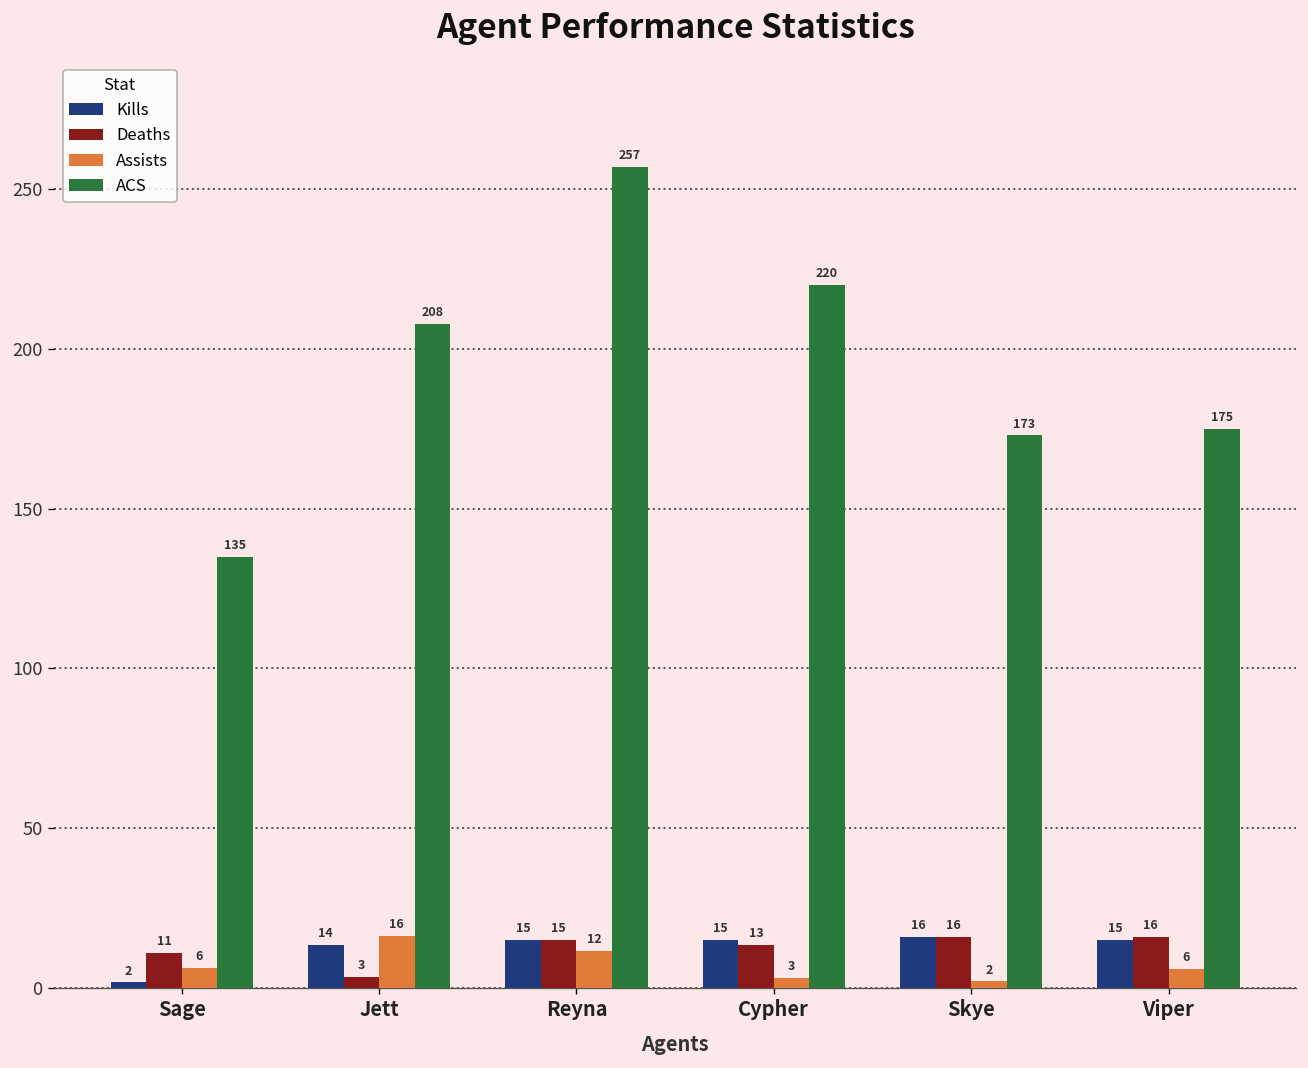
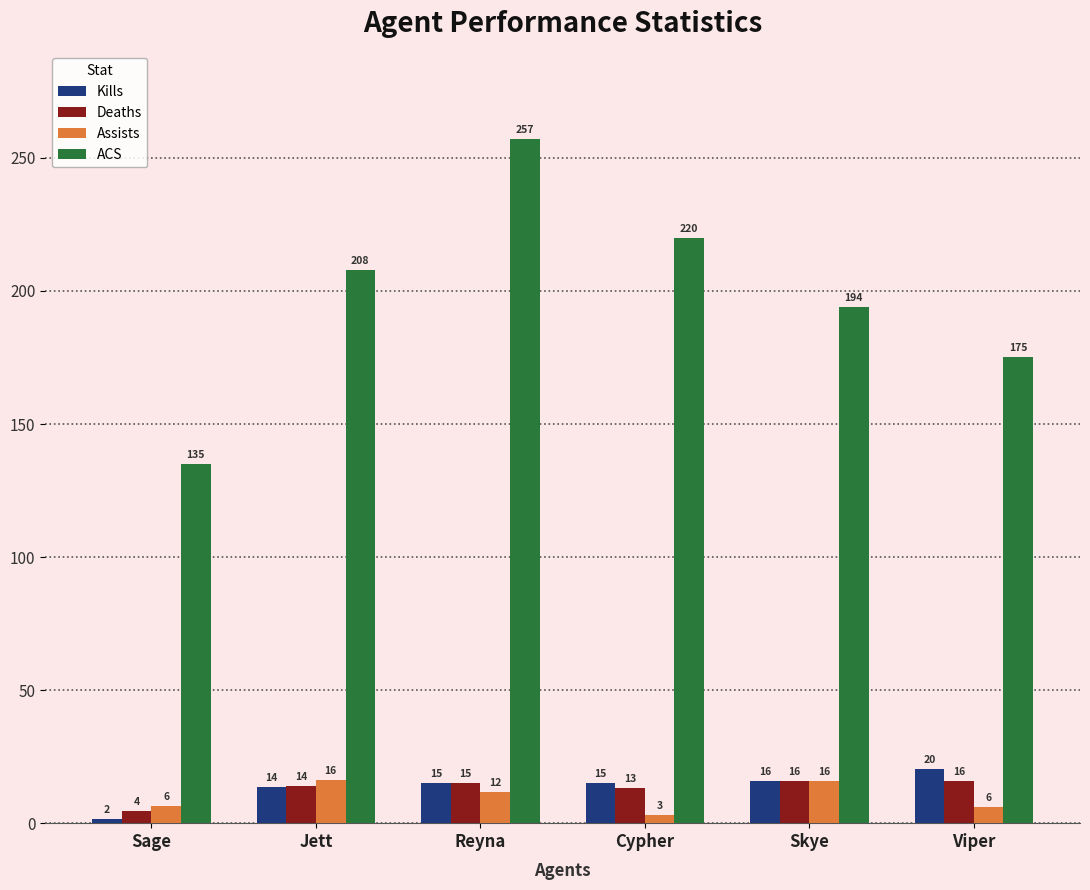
Deaths, Sage: 11 -> 4
Deaths, Jett: 3 -> 14
Assists, Skye: 2 -> 16
ACS, Skye: 173 -> 194
Kills, Viper: 15 -> 20
